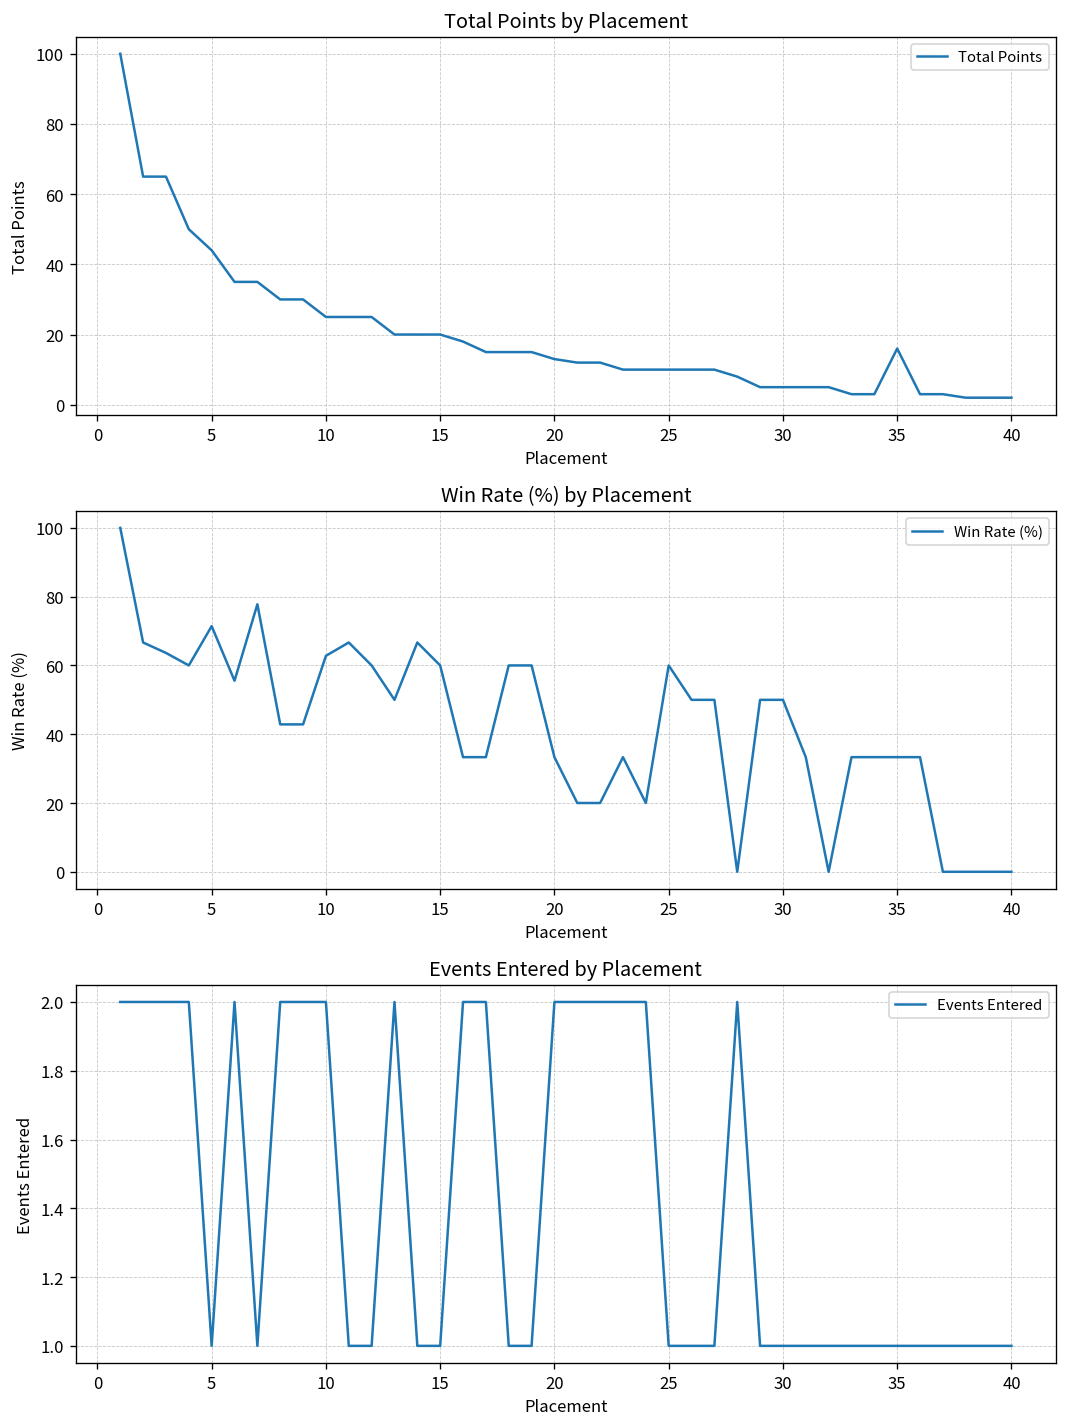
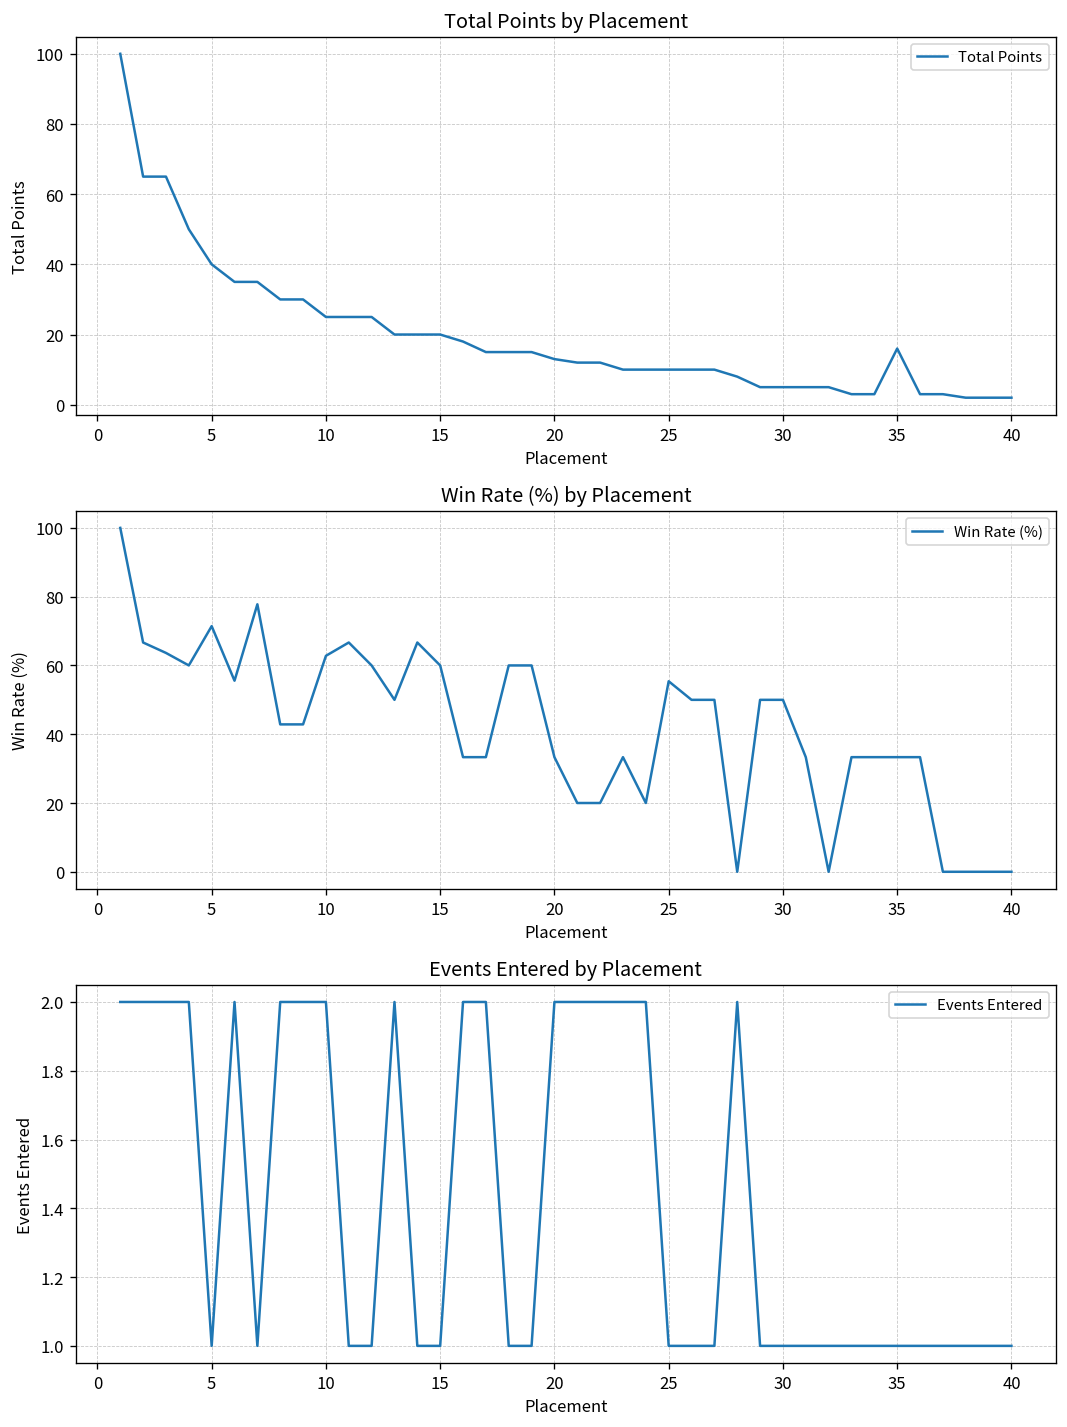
Total Points by Placement, 5: 44 -> 40
Win Rate (%) by Placement, 25: 60 -> 55
